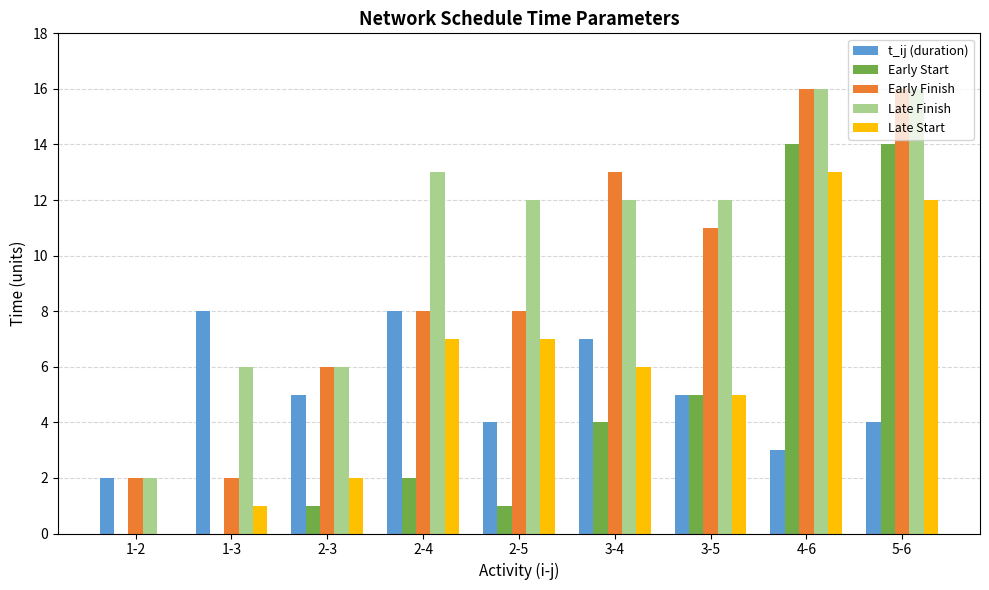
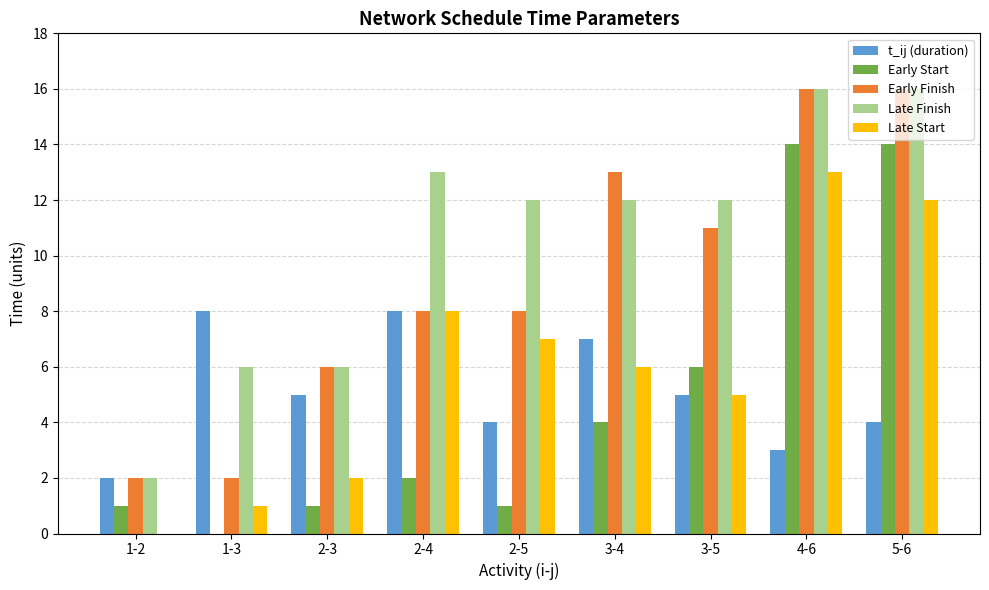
Early Start, 1-2: 0 -> 1
Late Start, 2-4: 7 -> 8
Early Start, 3-5: 5 -> 6
